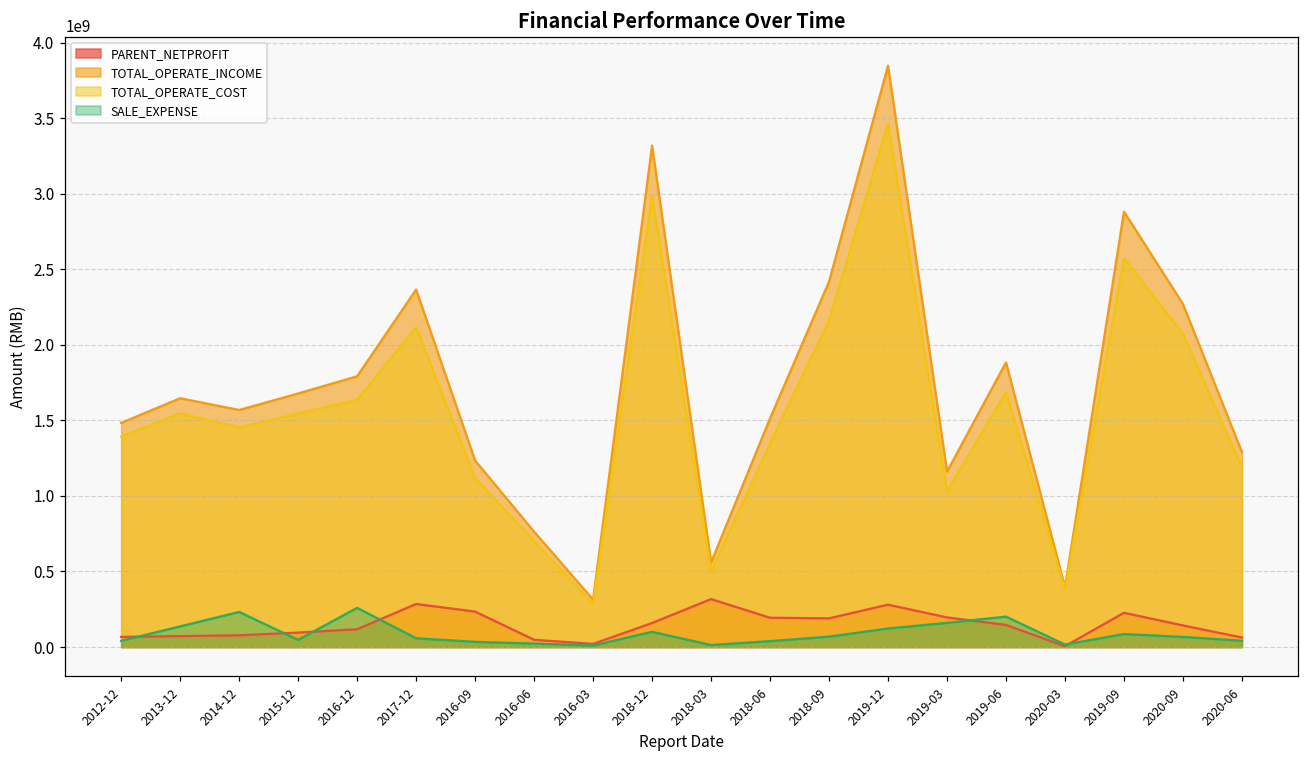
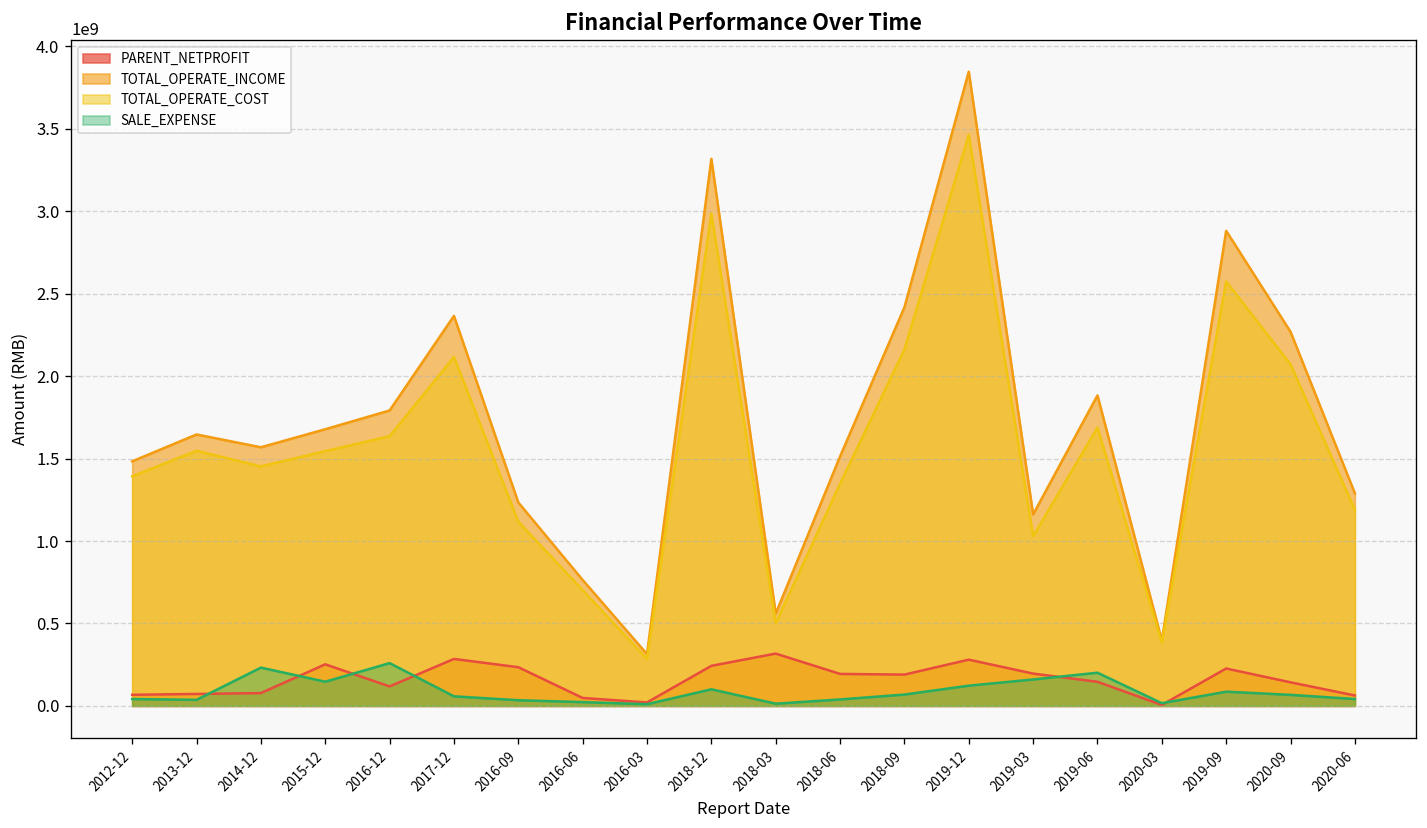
SALE_EXPENSE, 2013-12: 140000000 -> 40000000
PARENT_NETPROFIT, 2015-12: 100000000 -> 250000000
SALE_EXPENSE, 2015-12: 50000000 -> 150000000
PARENT_NETPROFIT, 2018-12: 160000000 -> 240000000
